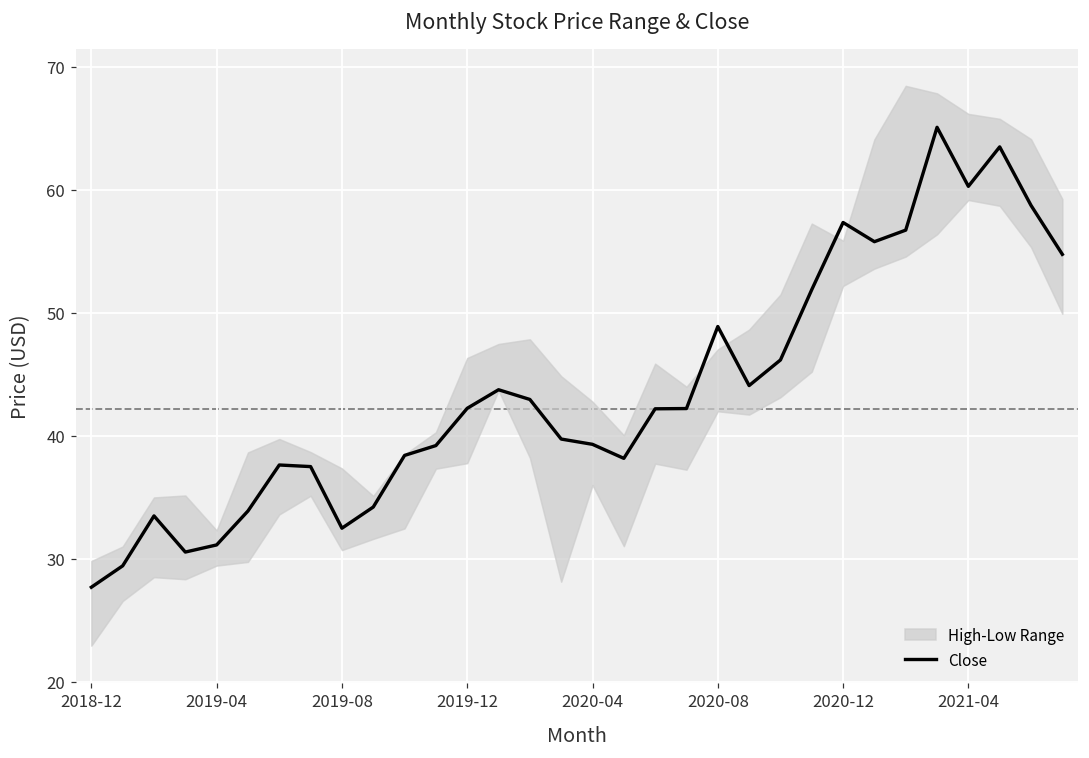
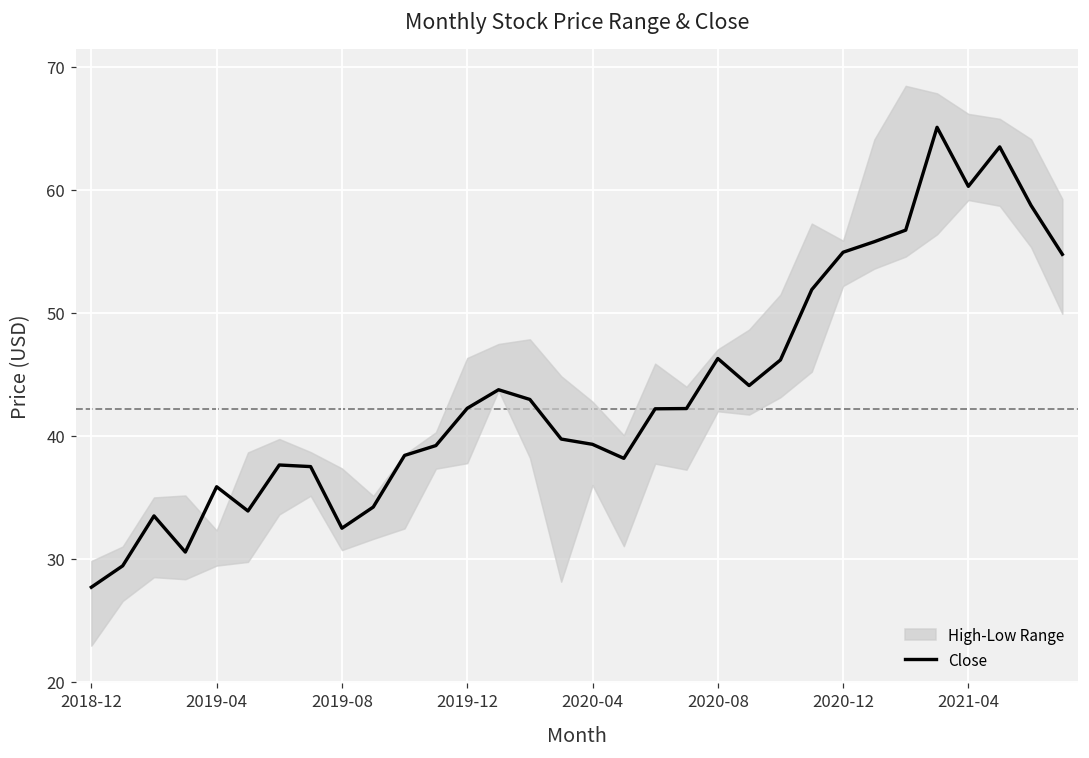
Close, 2019-04: 31.1 -> 35.9
Close, 2020-08: 48.9 -> 46.3
Close, 2020-12: 57.4 -> 54.9
